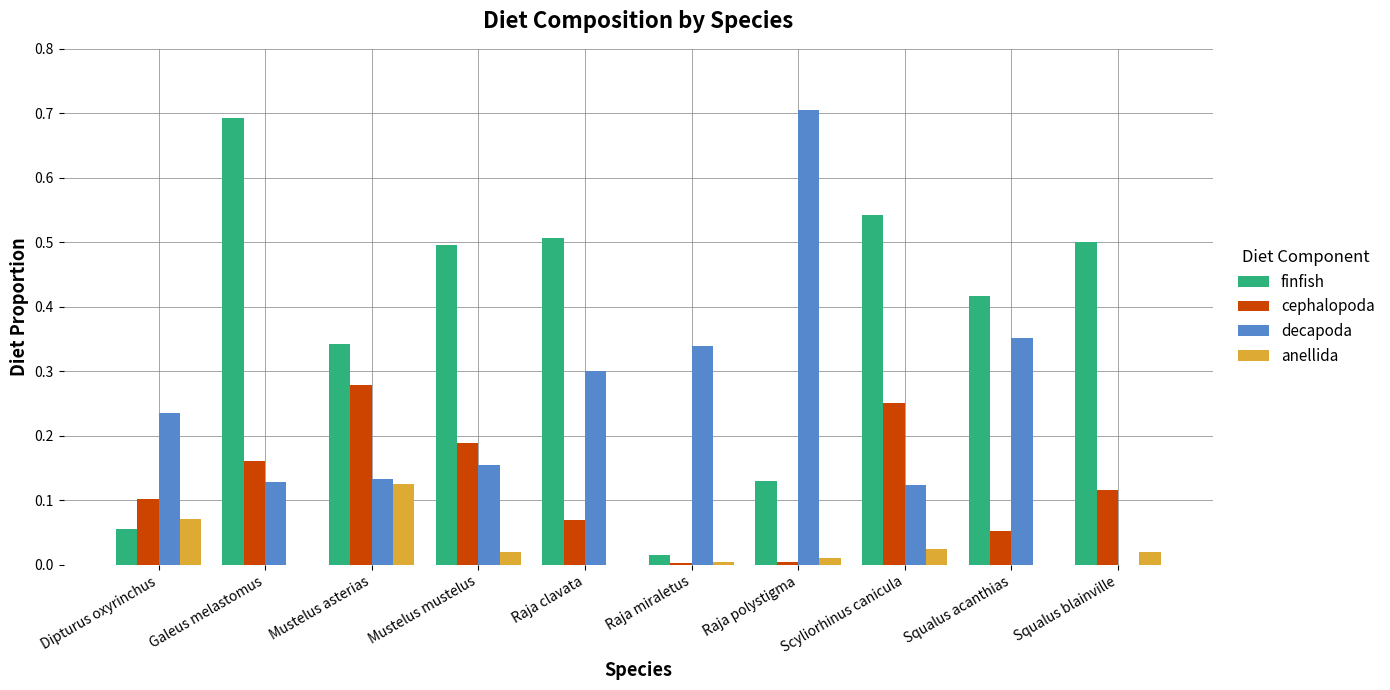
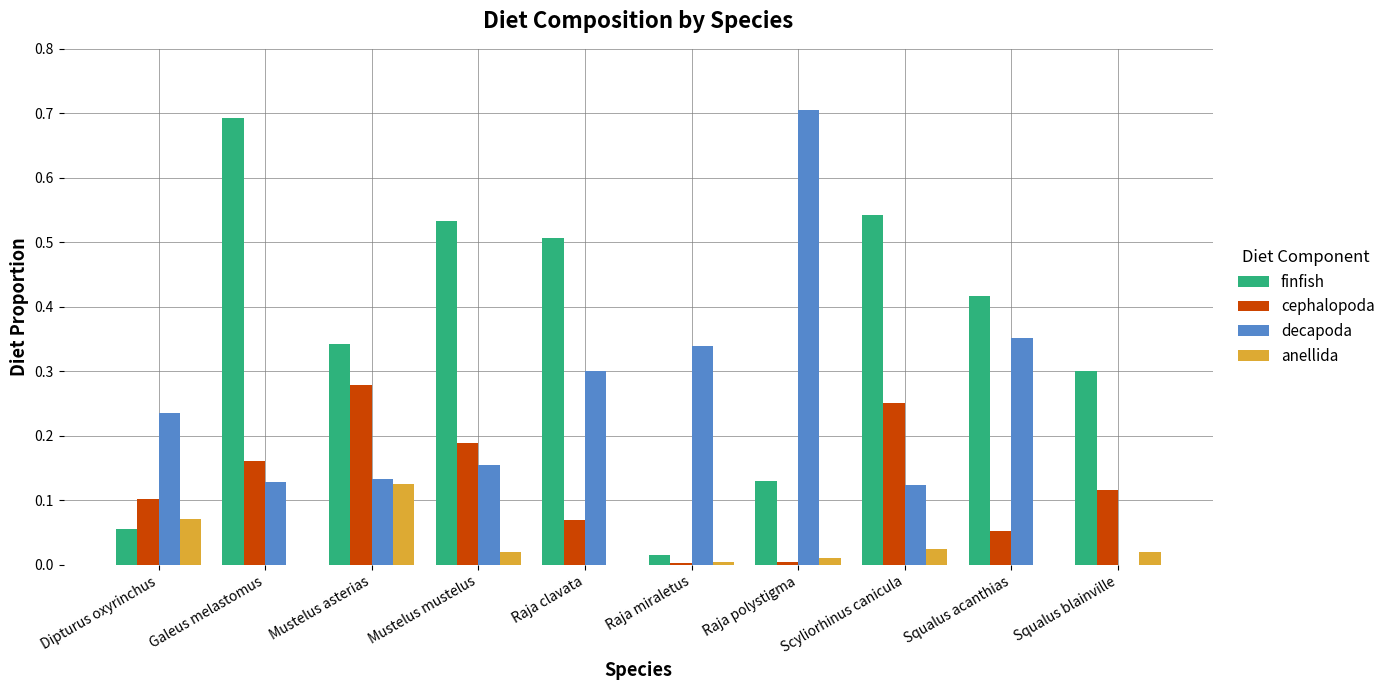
finfish, Mustelus mustelus: 0.50 -> 0.53
finfish, Squalus blainville: 0.5 -> 0.3
